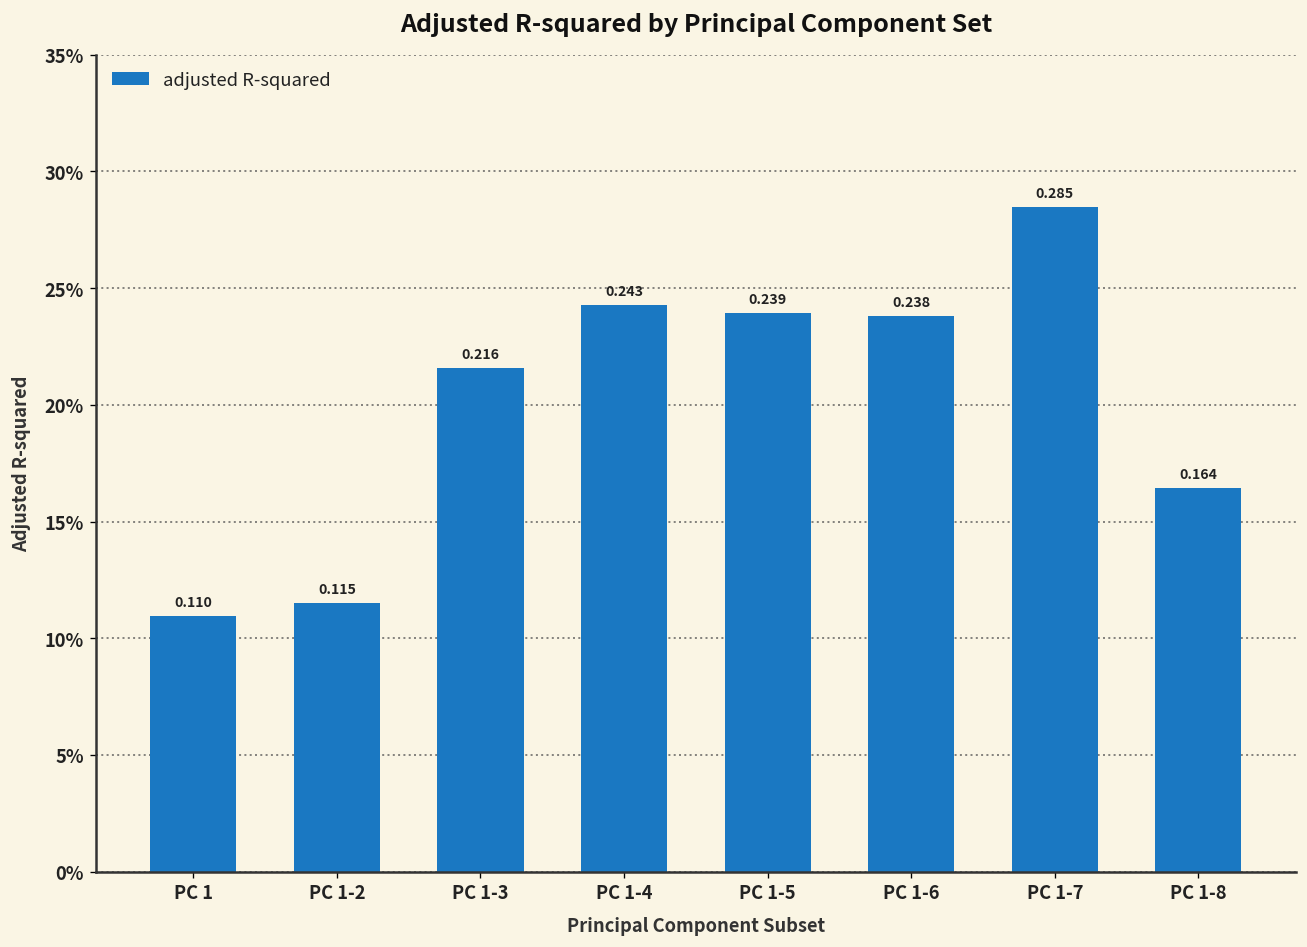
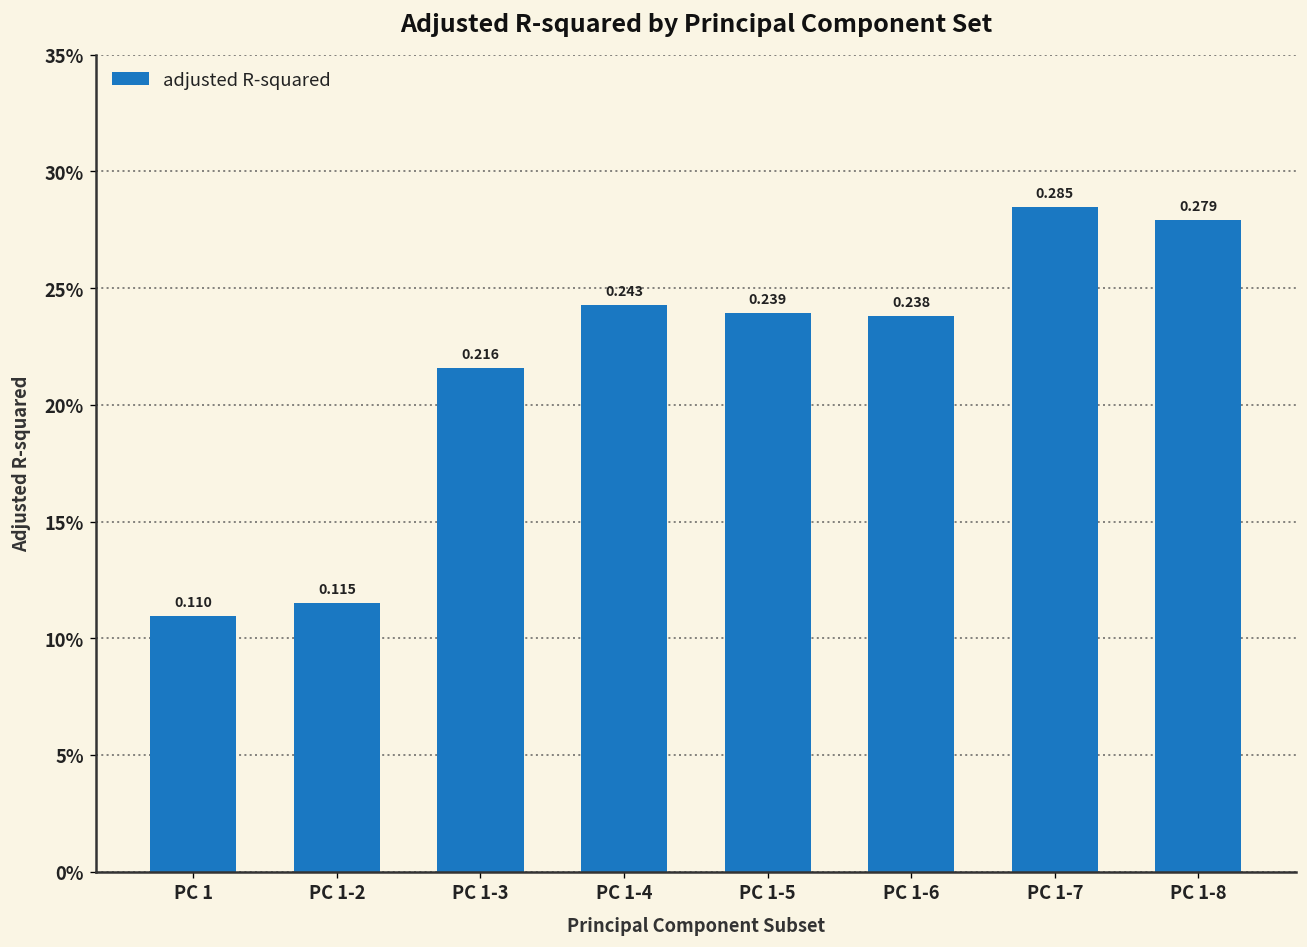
PC 1-8: 0.164 -> 0.279
